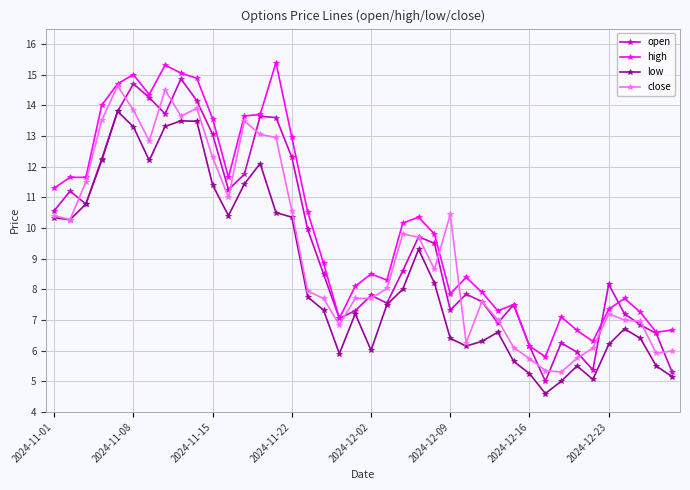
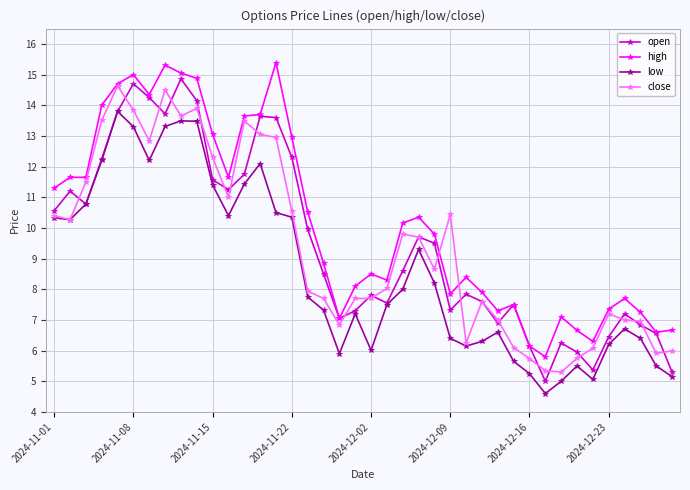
open, 2024-11-15: 13.1 -> 11.6
high, 2024-11-15: 13.6 -> 13.1
open, 2024-12-23: 8.2 -> 6.5
